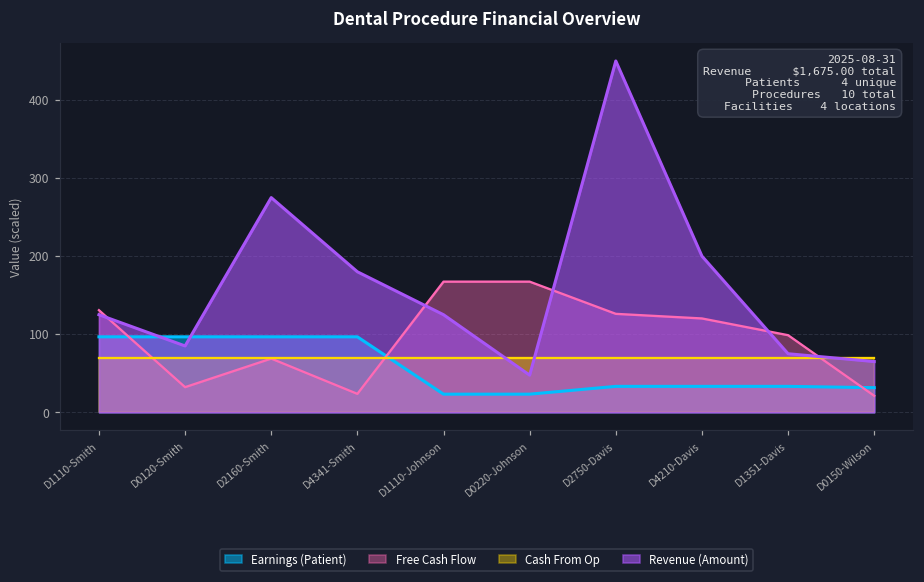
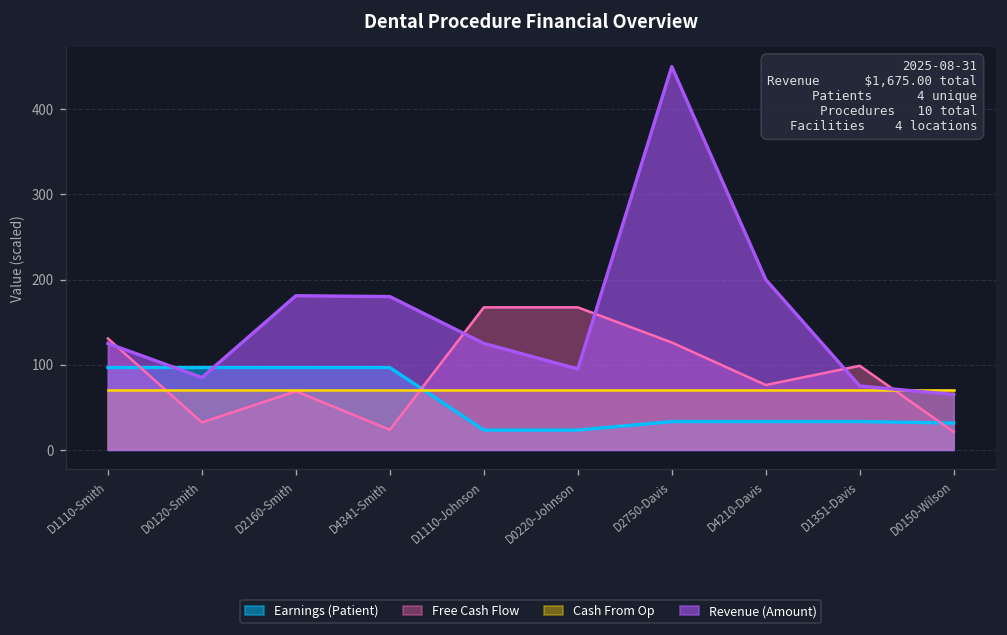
Revenue (Amount), D2160-Smith: 280 -> 180
Revenue (Amount), D0220-Johnson: 50 -> 100
Free Cash Flow, D4210-Davis: 120 -> 80
